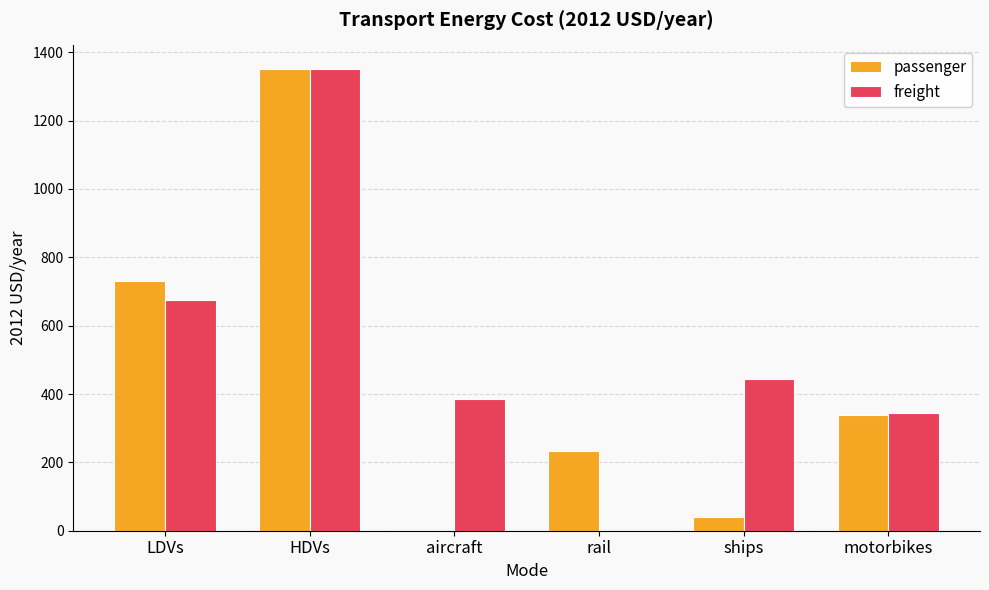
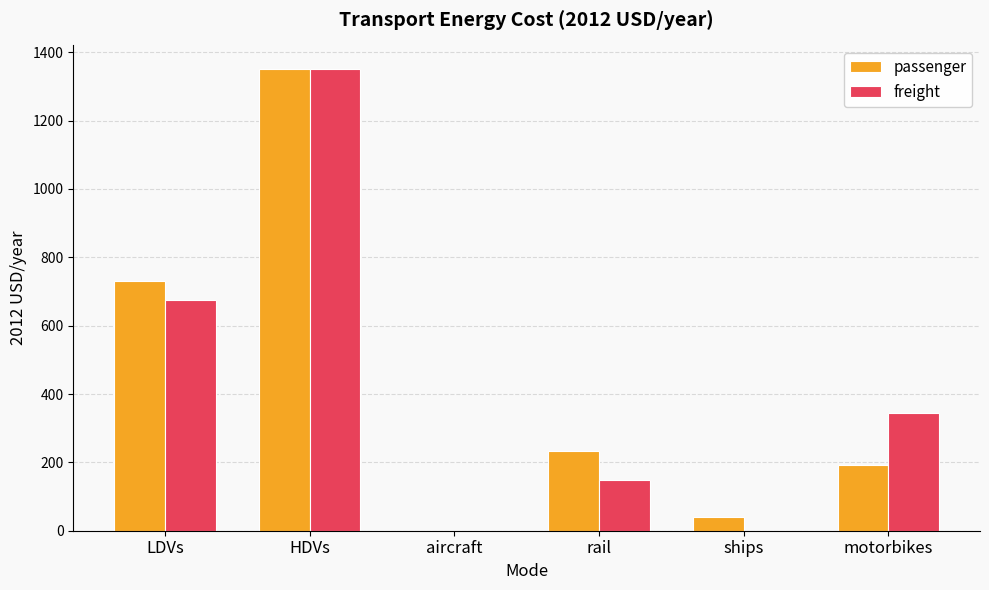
freight, aircraft: 390 -> 0
freight, rail: 0 -> 150
freight, ships: 440 -> 0
passenger, motorbikes: 340 -> 190
